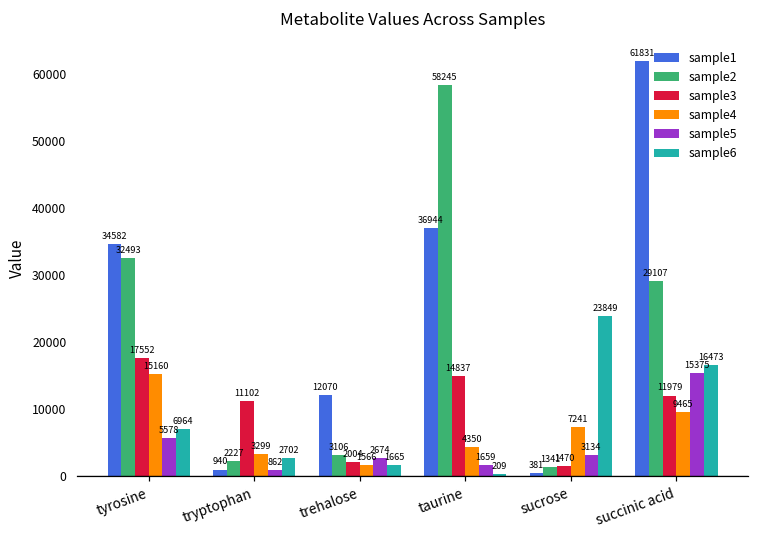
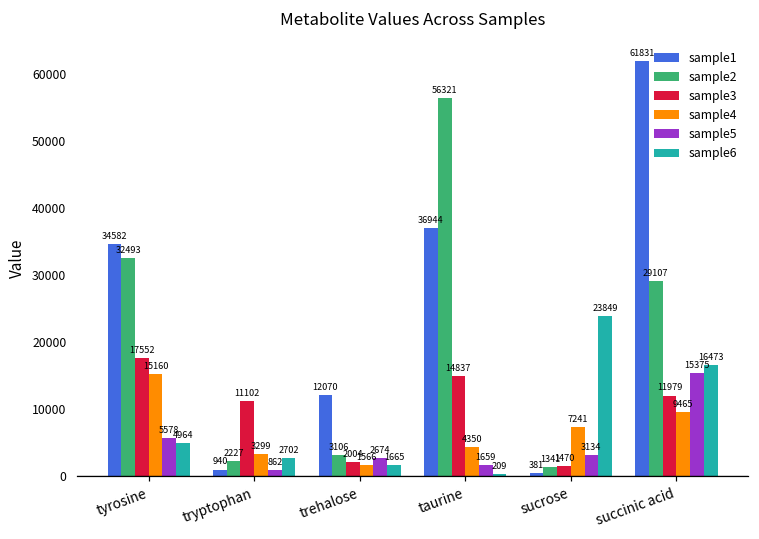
sample6, tyrosine: 6964 -> 4964
sample2, taurine: 58245 -> 56321
